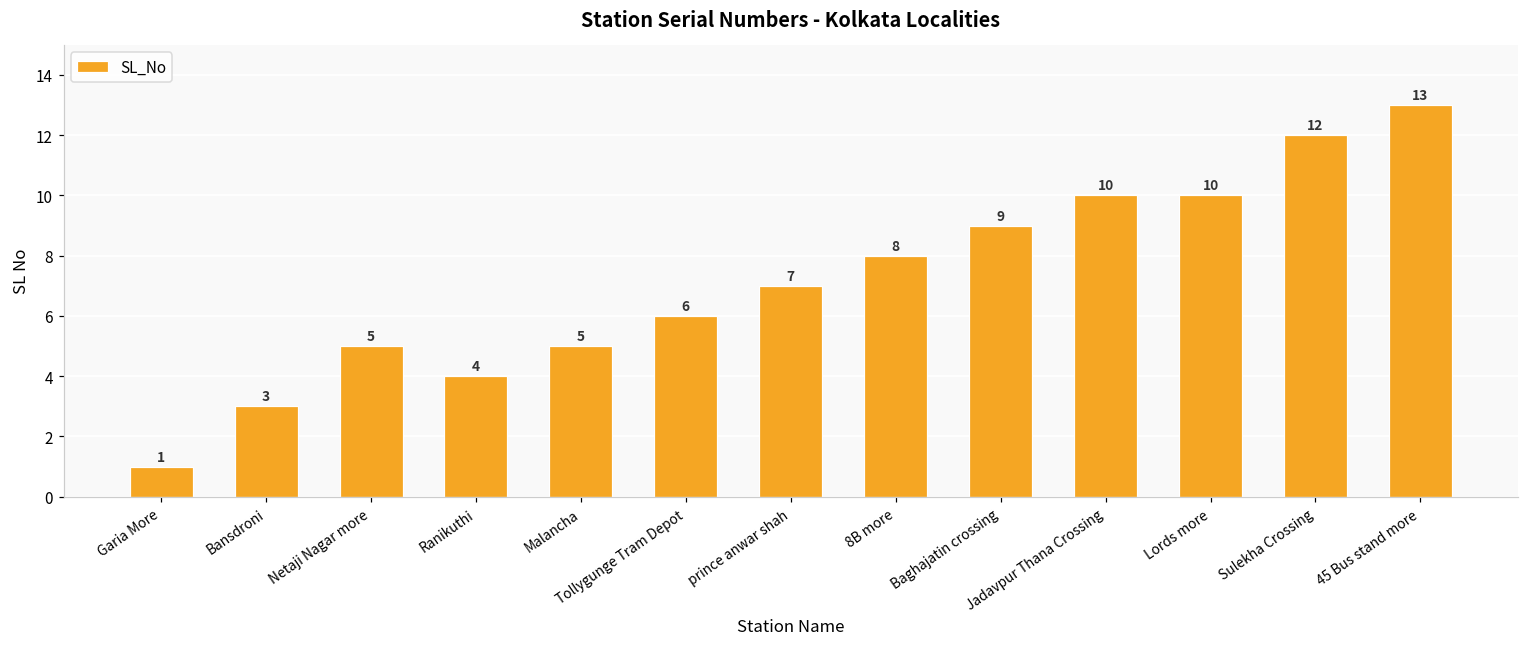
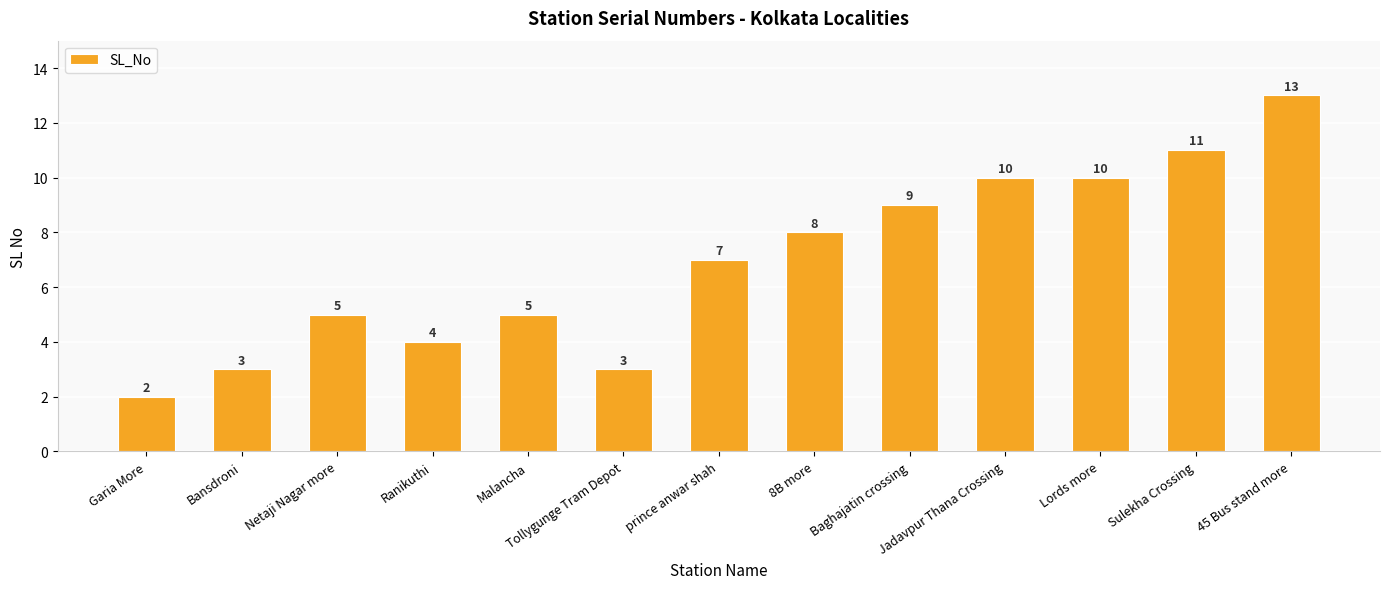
Garia More: 1 -> 2
Tollygunge Tram Depot: 6 -> 3
Sulekha Crossing: 12 -> 11
